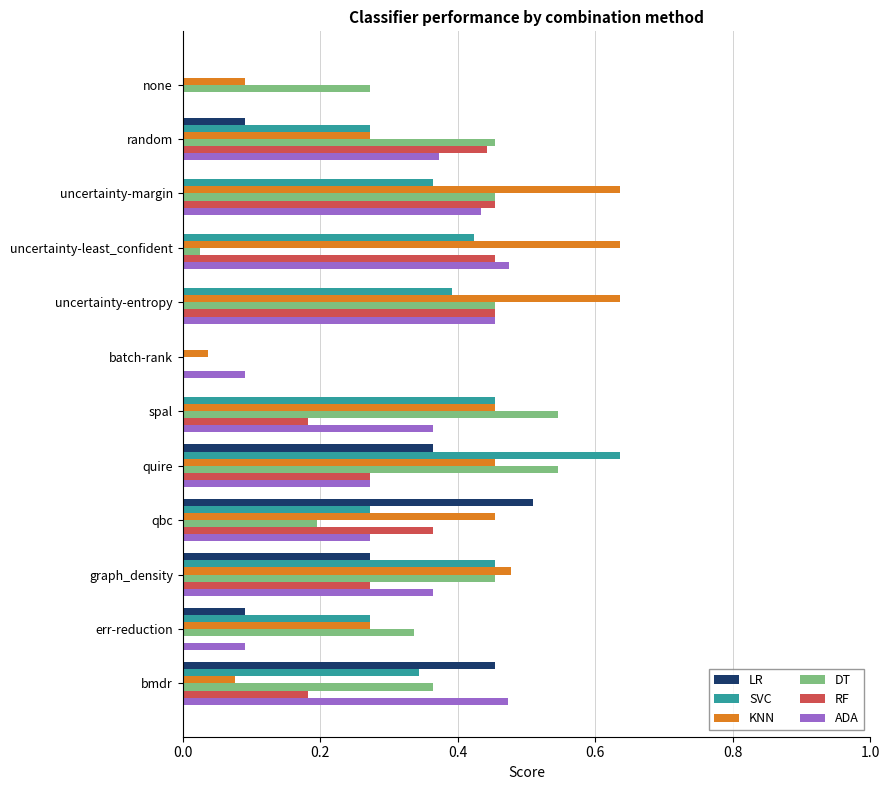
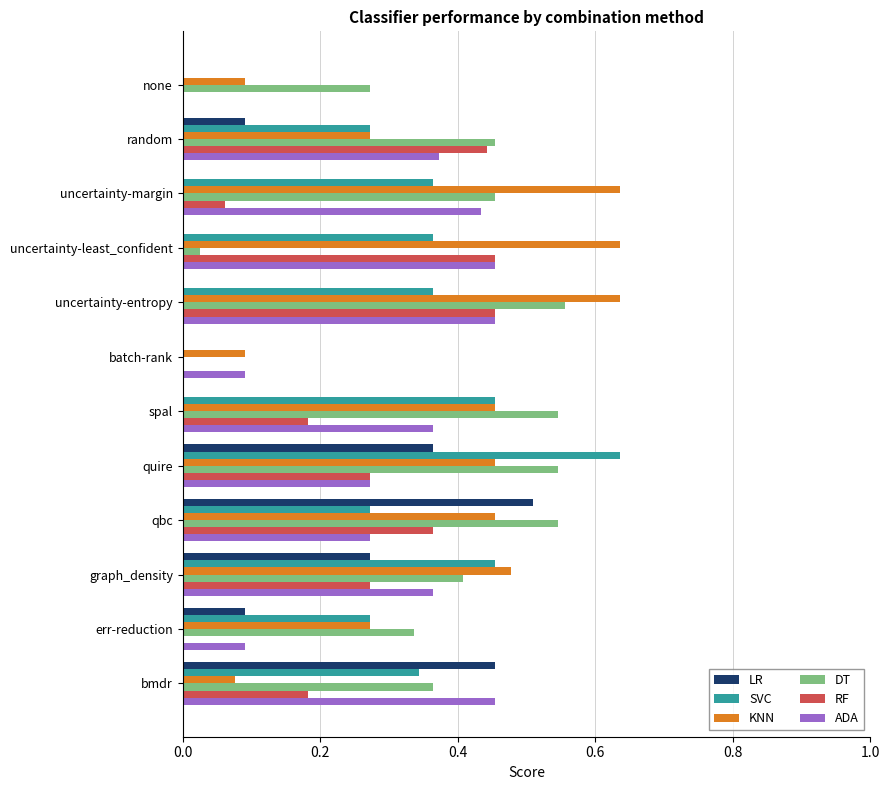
RF, uncertainty-margin: 0.45 -> 0.06
SVC, uncertainty-least_confident: 0.42 -> 0.36
ADA, uncertainty-least_confident: 0.47 -> 0.45
SVC, uncertainty-entropy: 0.39 -> 0.36
DT, uncertainty-entropy: 0.45 -> 0.56
KNN, batch-rank: 0.04 -> 0.09
DT, qbc: 0.20 -> 0.55
DT, graph_density: 0.45 -> 0.41
ADA, bmdr: 0.47 -> 0.45
